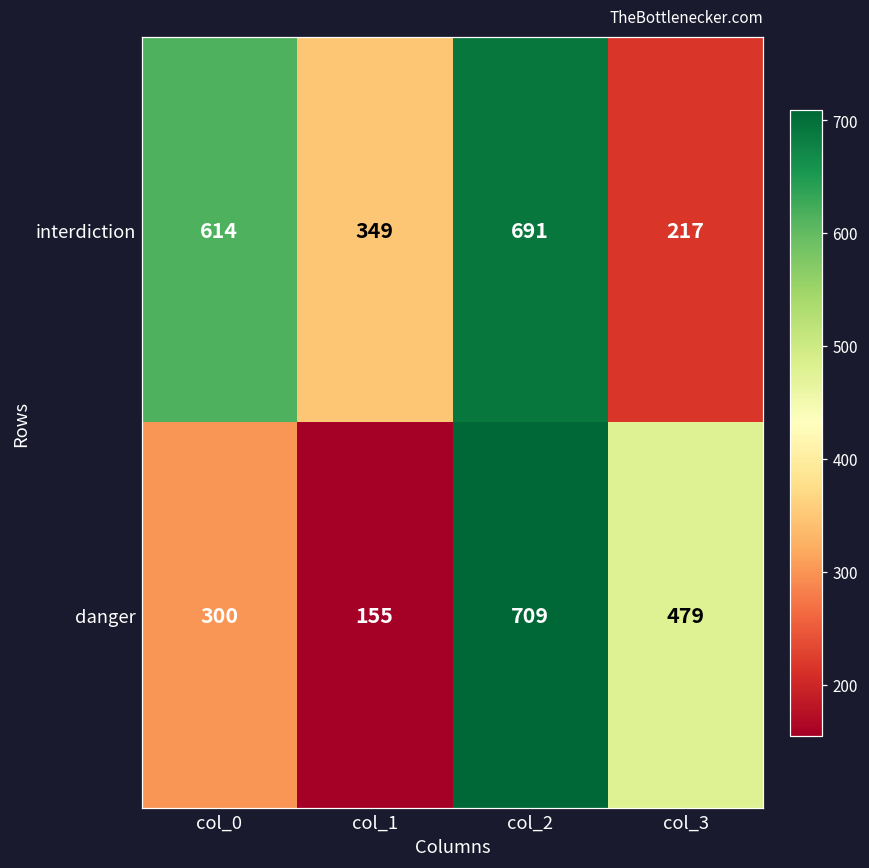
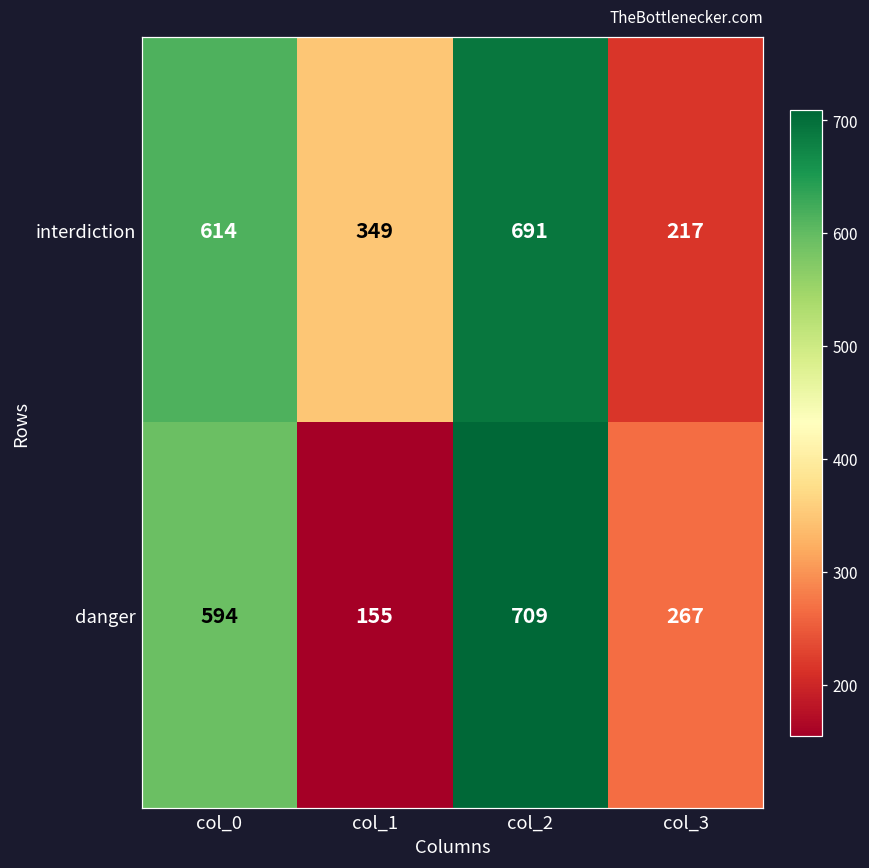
danger, col_0: 300 -> 594
danger, col_3: 479 -> 267
